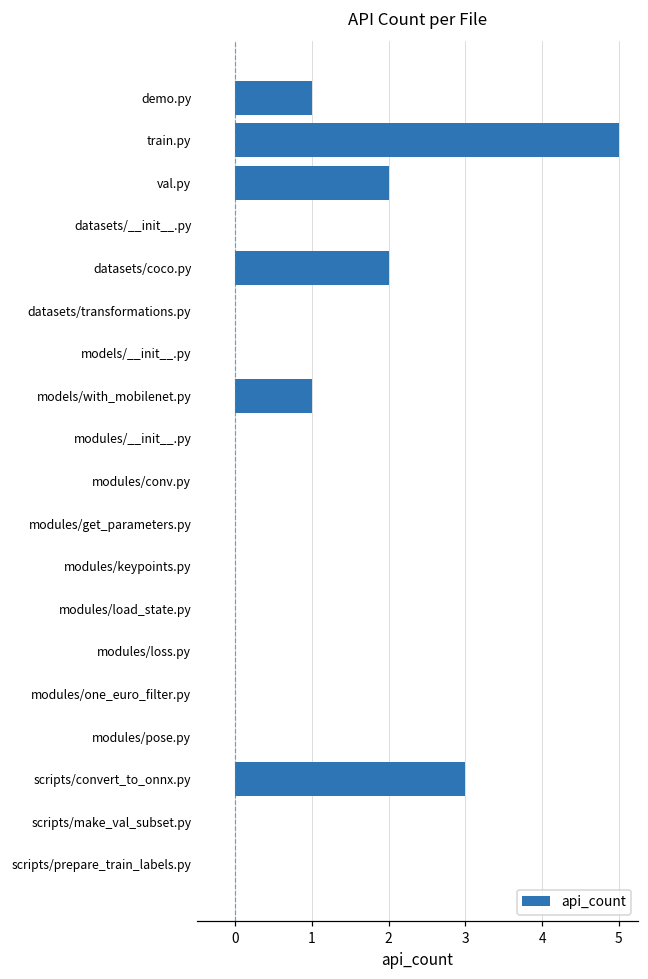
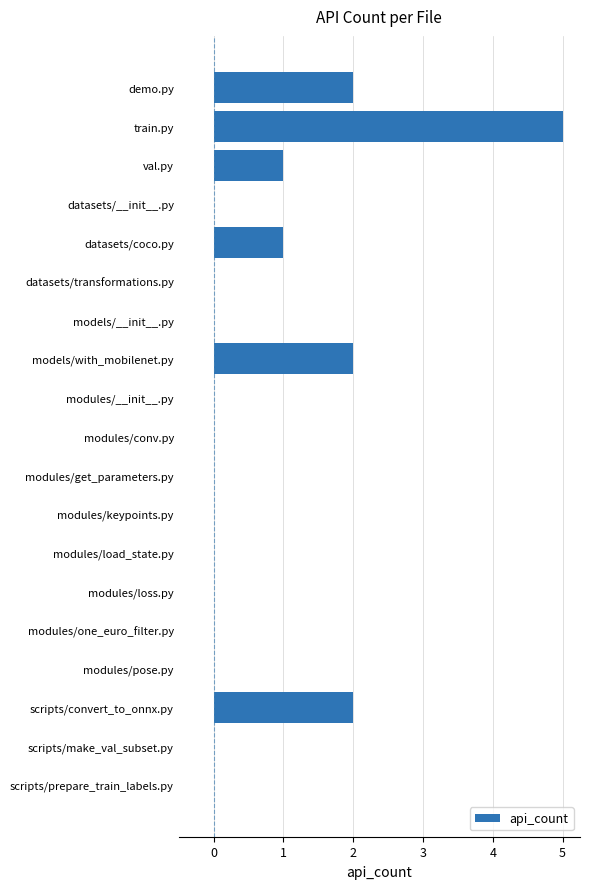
demo.py: 1 -> 2
val.py: 2 -> 1
datasets/coco.py: 2 -> 1
models/with_mobilenet.py: 1 -> 2
scripts/convert_to_onnx.py: 3 -> 2
